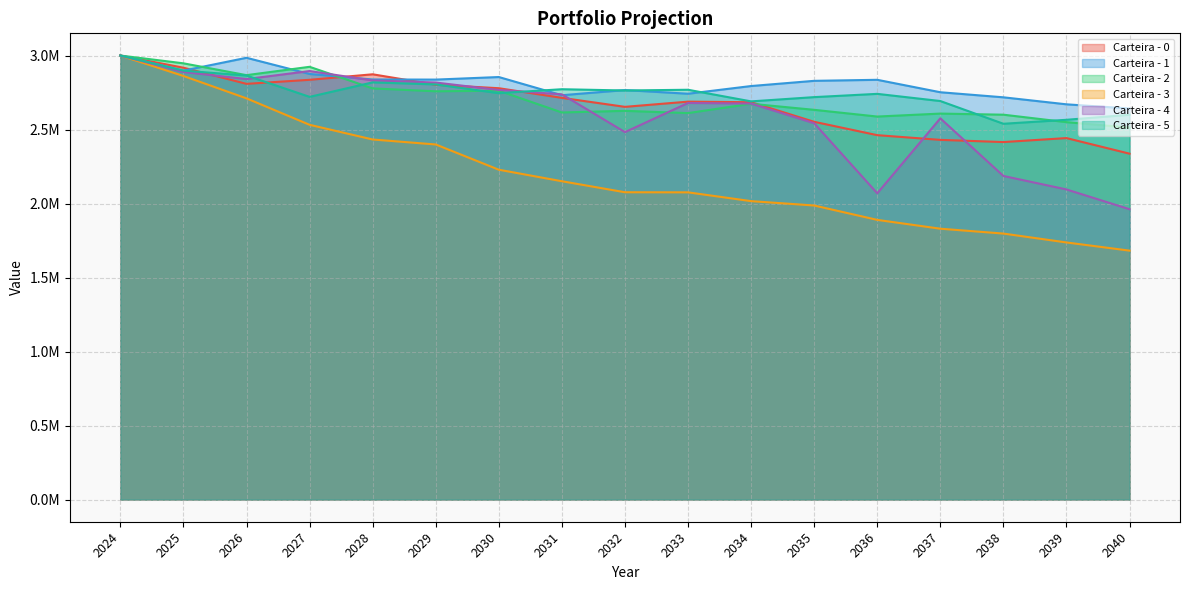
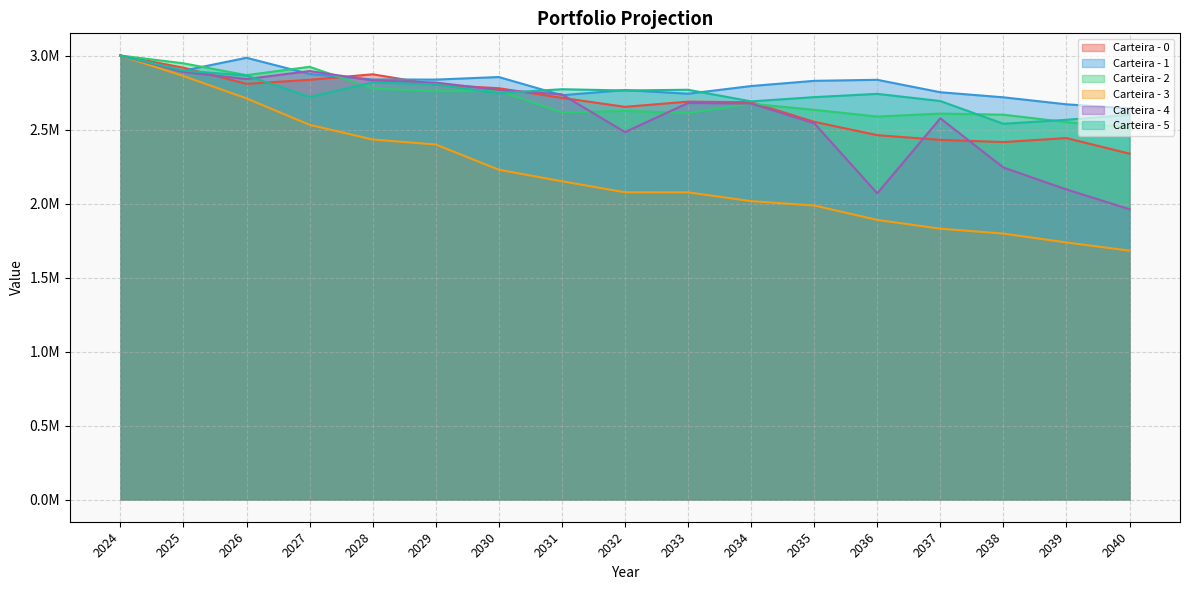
Carteira - 4, 2038: 2190000 -> 2240000
